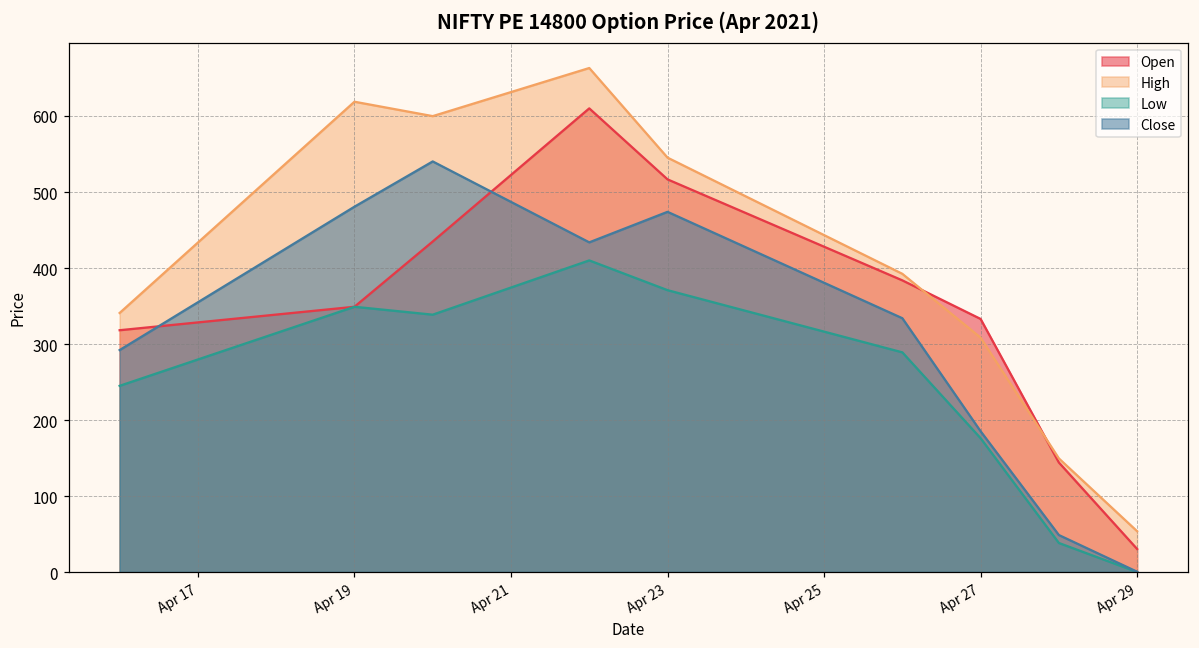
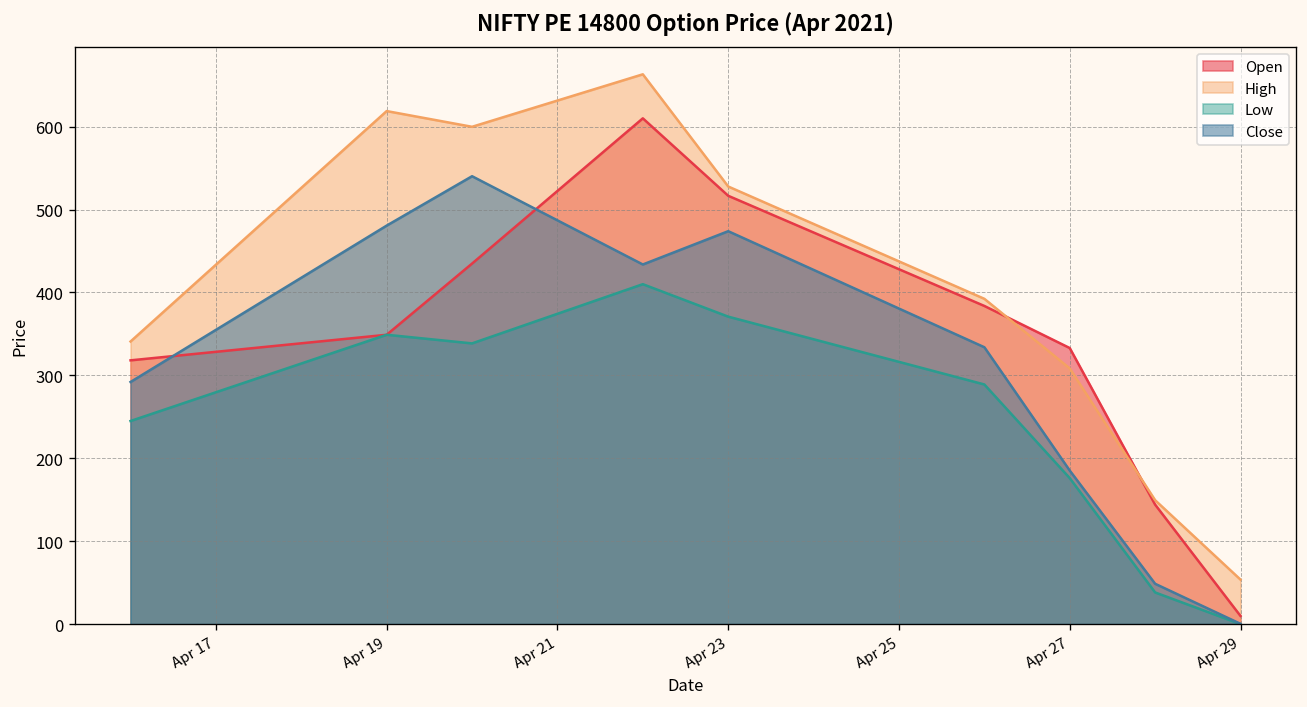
High, Apr 23: 550 -> 530
Open, Apr 29: 30 -> 10
